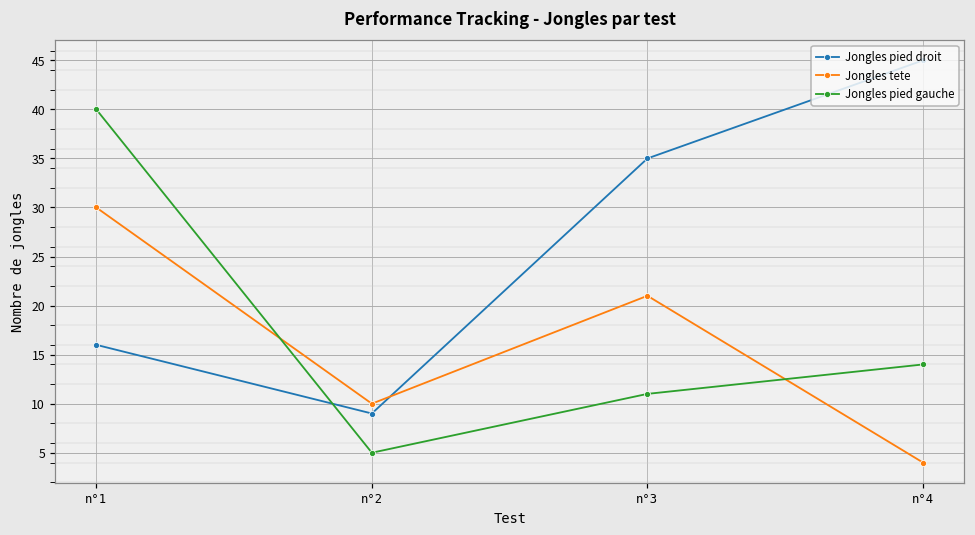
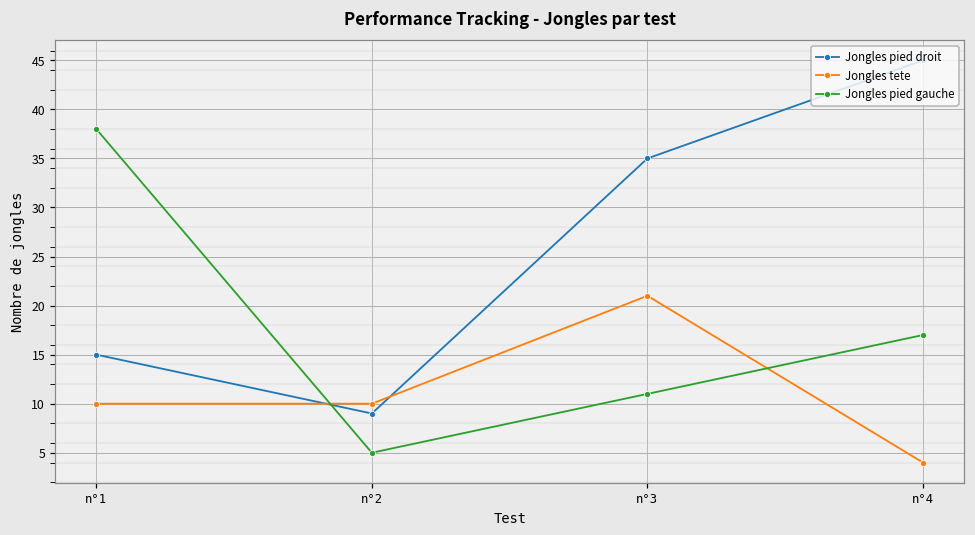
Jongles pied droit, n°1: 16 -> 15
Jongles tete, n°1: 30 -> 10
Jongles pied gauche, n°1: 40 -> 38
Jongles pied gauche, n°4: 14 -> 17
